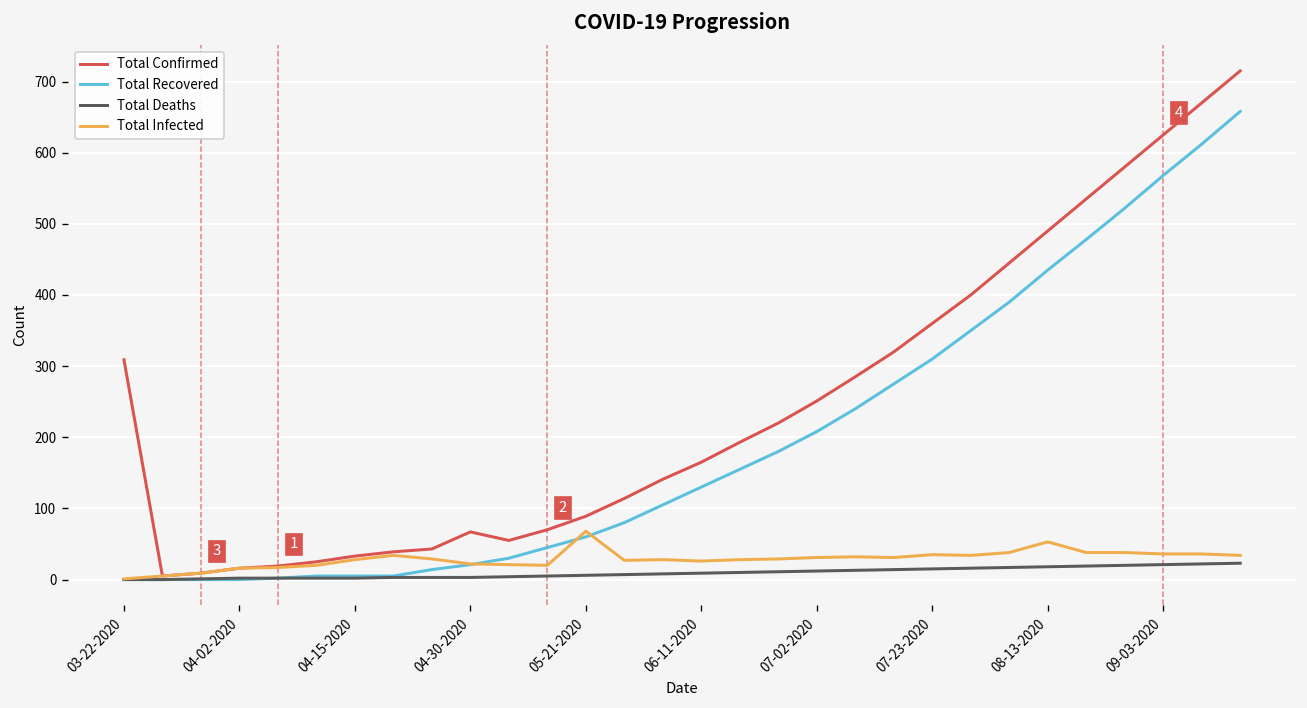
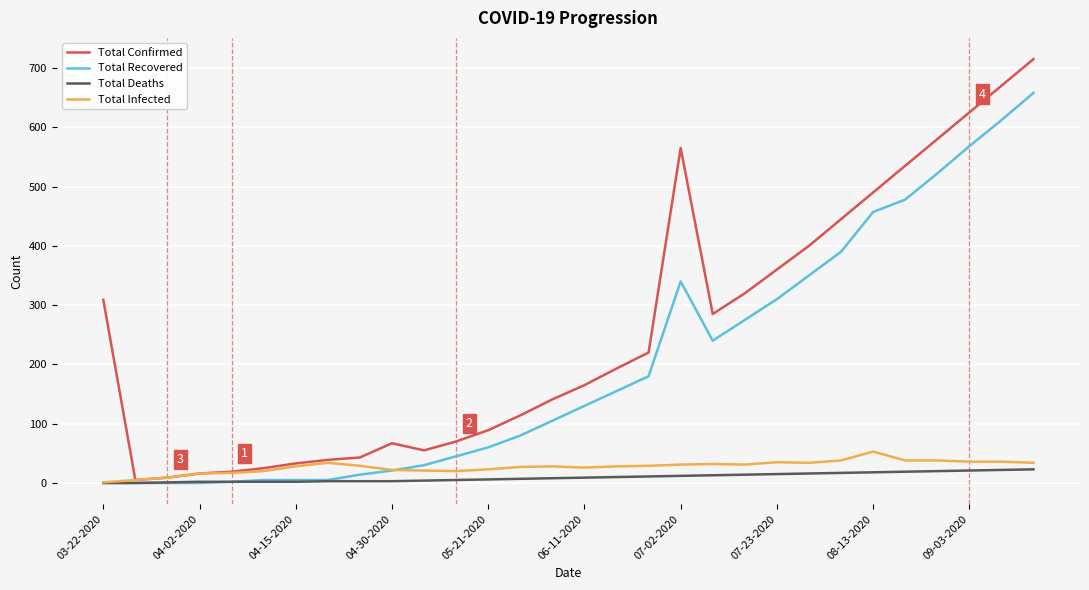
Total Infected, 05-21-2020: 70 -> 20
Total Confirmed, 07-02-2020: 250 -> 570
Total Recovered, 07-02-2020: 210 -> 340
Total Recovered, 08-13-2020: 440 -> 460
